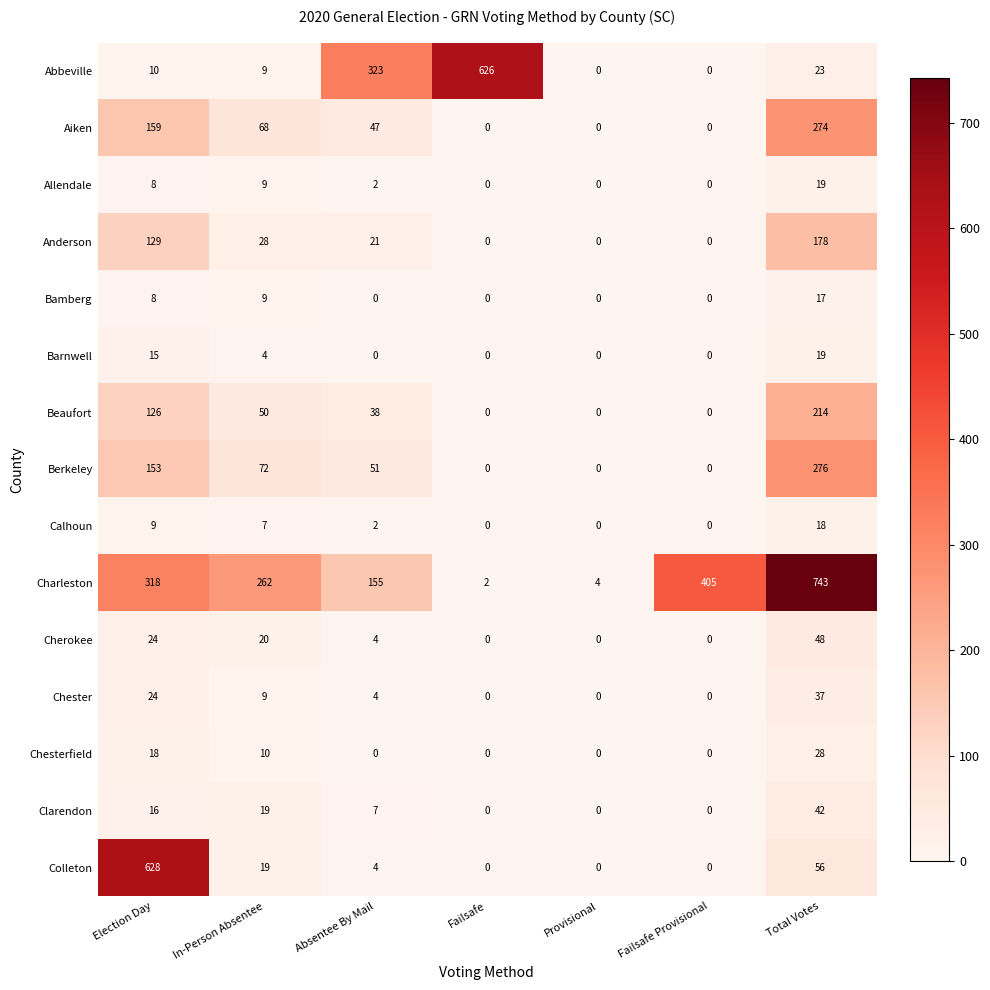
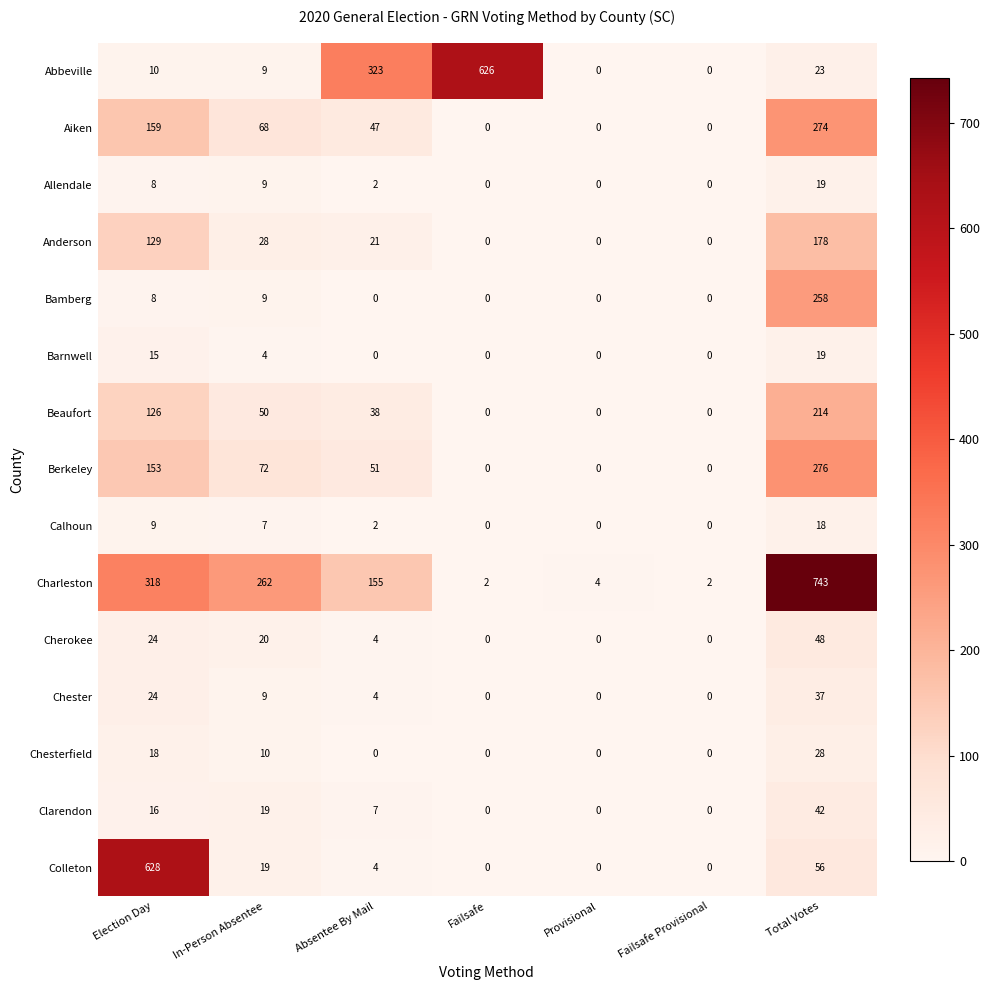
Bamberg, Total Votes: 17 -> 258
Charleston, Failsafe Provisional: 405 -> 2
